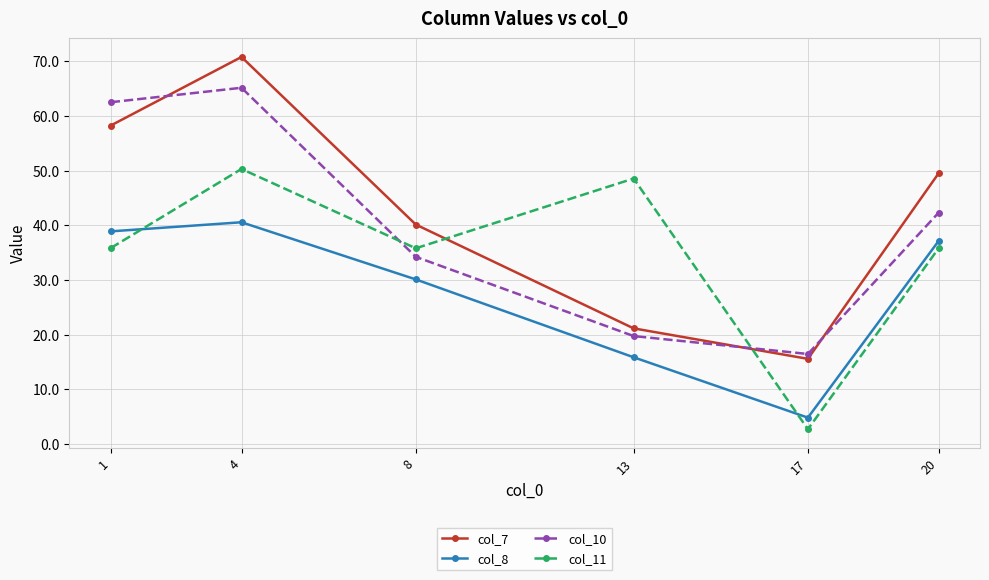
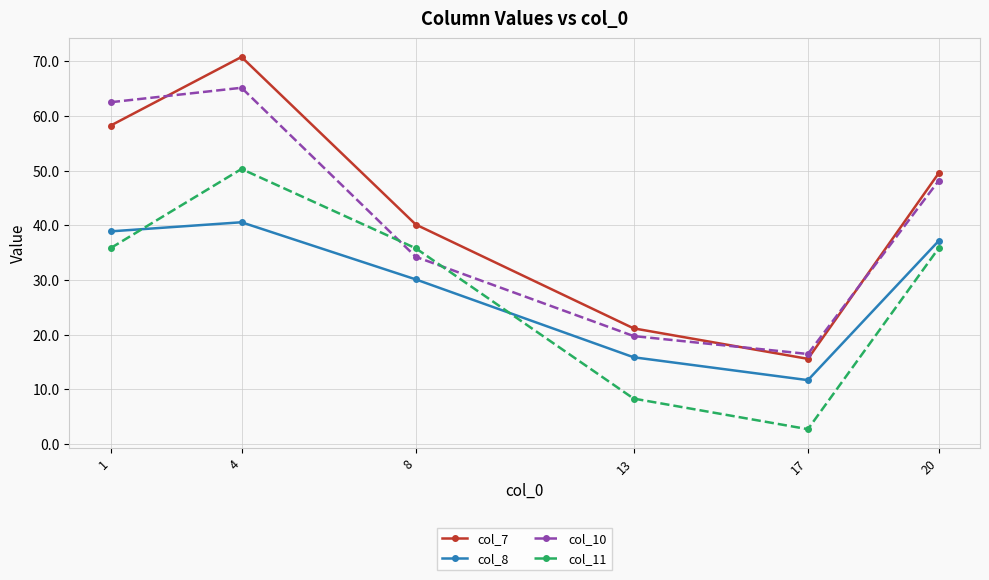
col_11, 13: 49 -> 8
col_8, 17: 5 -> 12
col_10, 20: 42 -> 48
